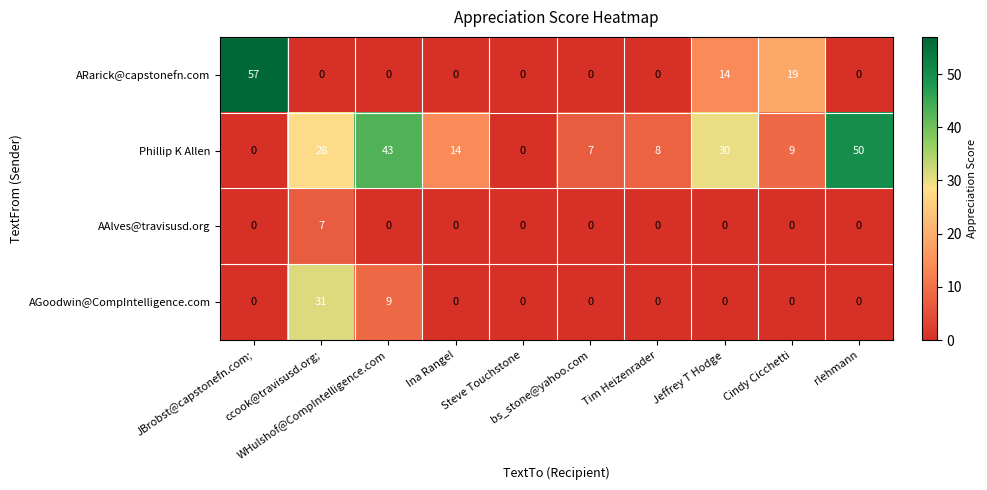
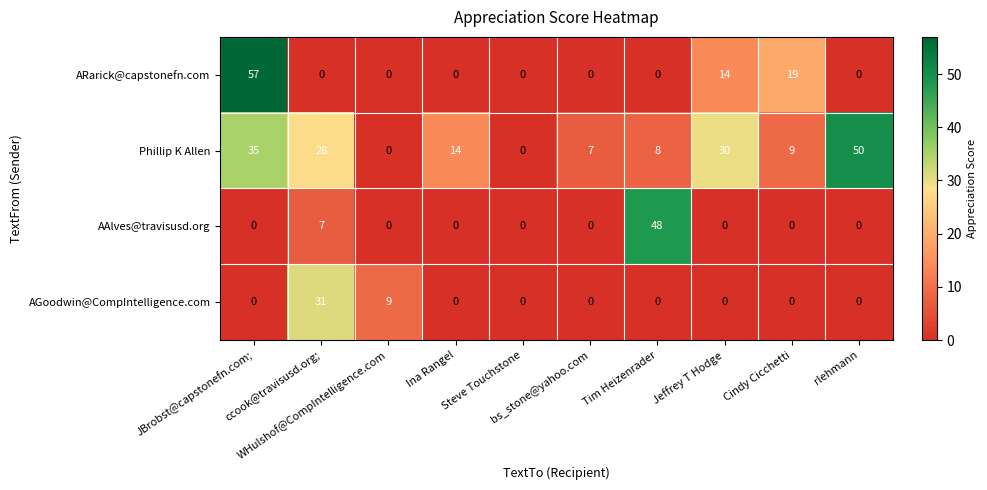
Phillip K Allen, JBrobst@capstonefn.com;: 0 -> 35
Phillip K Allen, WHulshof@CompIntelligence.com: 43 -> 0
AAlves@travisusd.org, Tim Heizenrader: 0 -> 48
